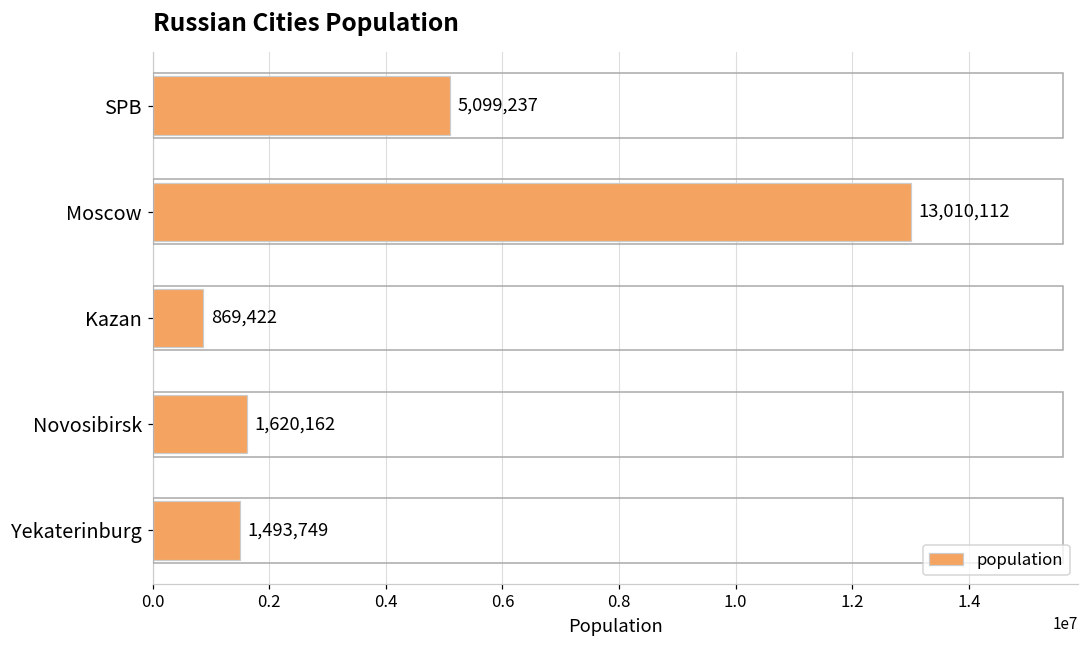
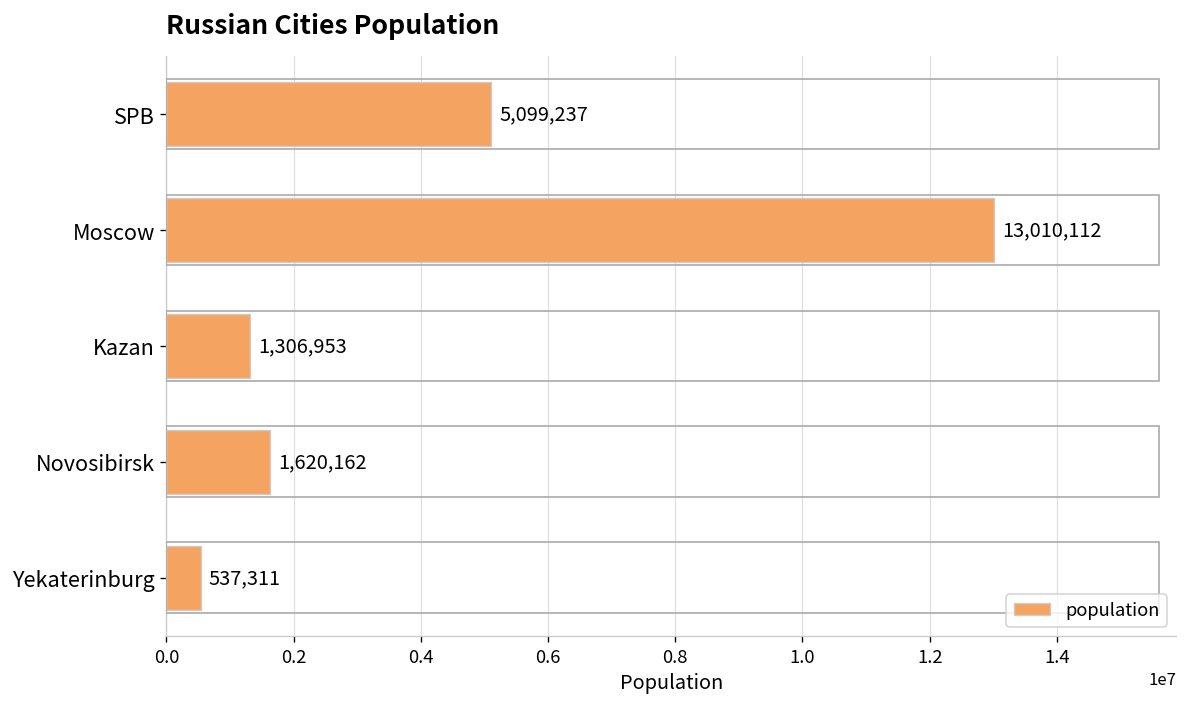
Kazan: 869,422 -> 1,306,953
Yekaterinburg: 1,493,749 -> 537,311
